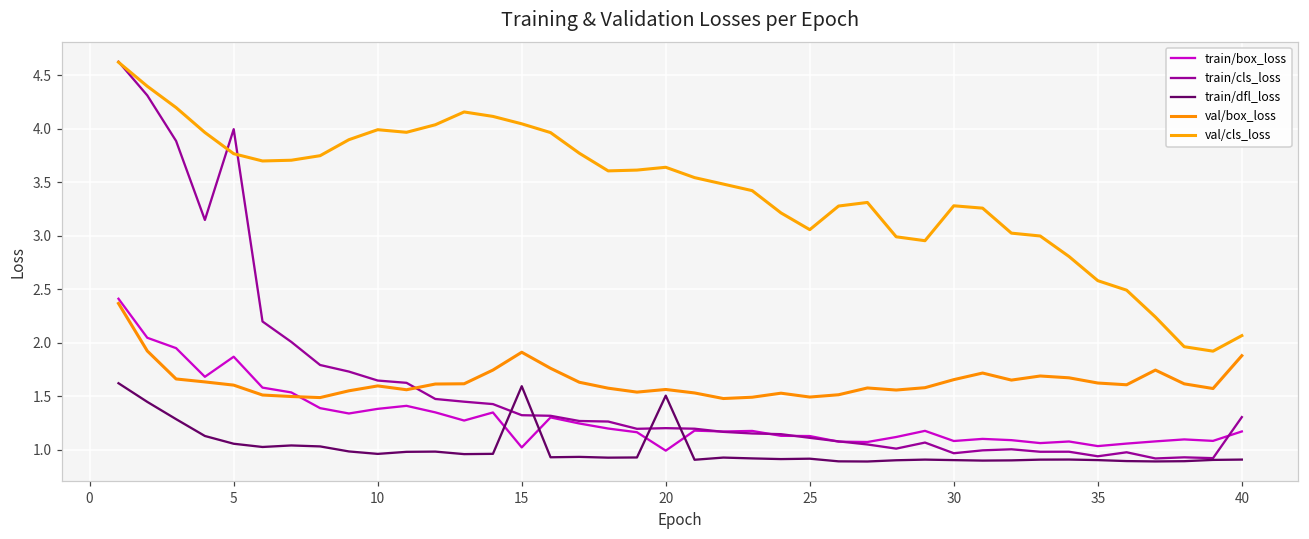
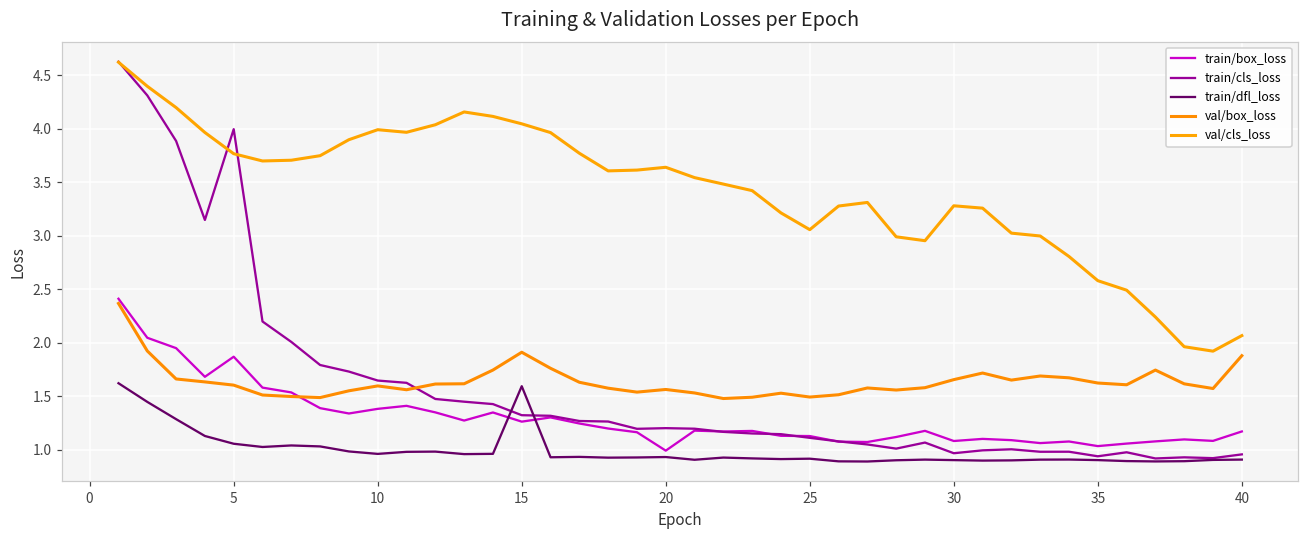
train/box_loss, 15: 1.0 -> 1.3
train/dfl_loss, 20: 1.5 -> 0.9
train/cls_loss, 40: 1.3 -> 1.0
